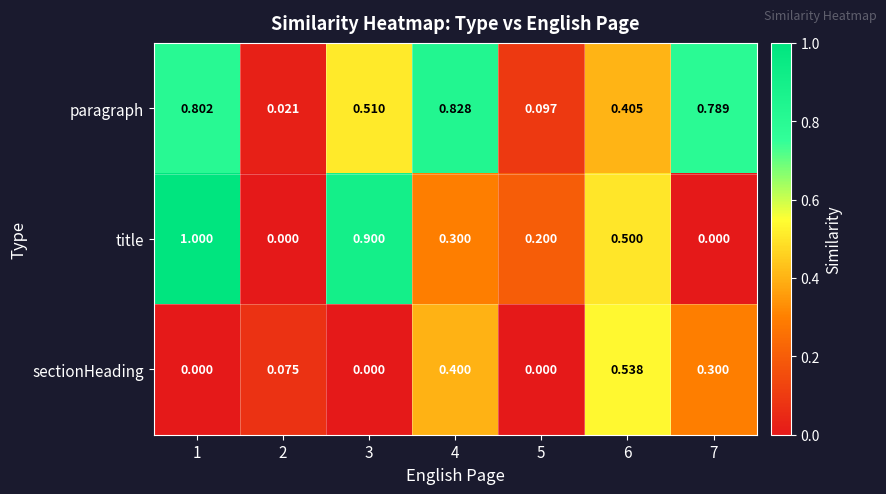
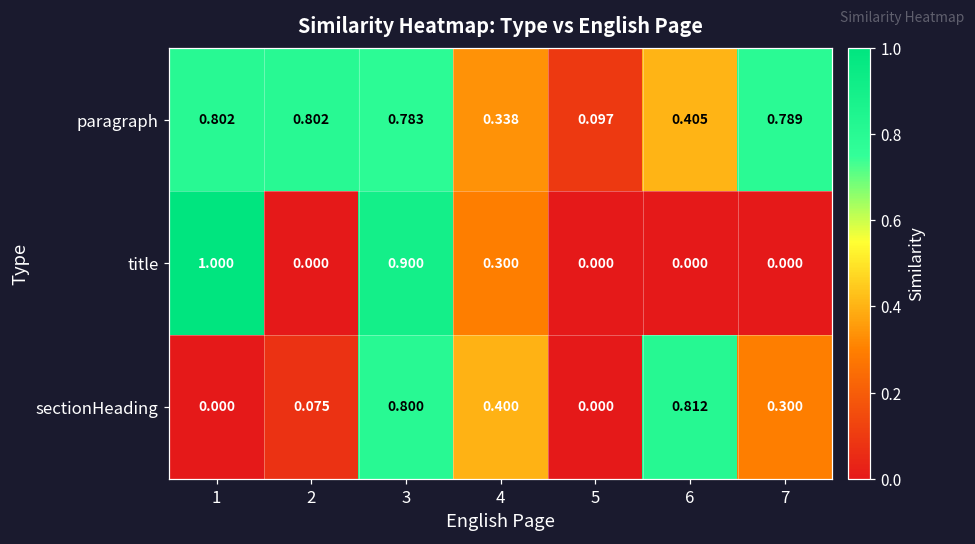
paragraph, 2: 0.021 -> 0.802
paragraph, 3: 0.510 -> 0.783
paragraph, 4: 0.828 -> 0.338
title, 5: 0.200 -> 0.000
title, 6: 0.500 -> 0.000
sectionHeading, 3: 0.000 -> 0.800
sectionHeading, 6: 0.538 -> 0.812
